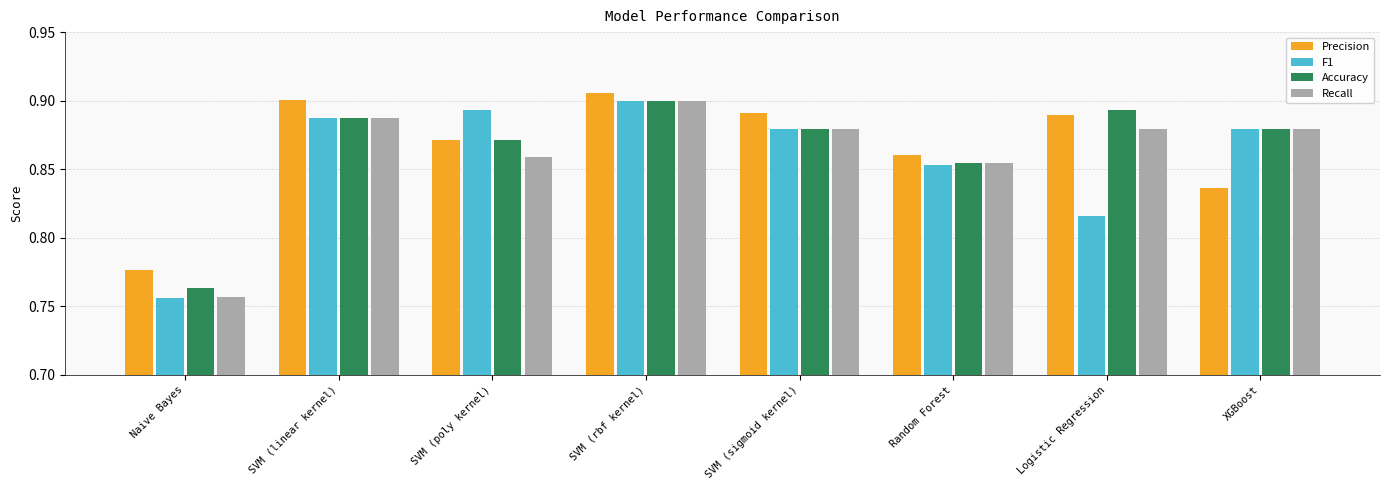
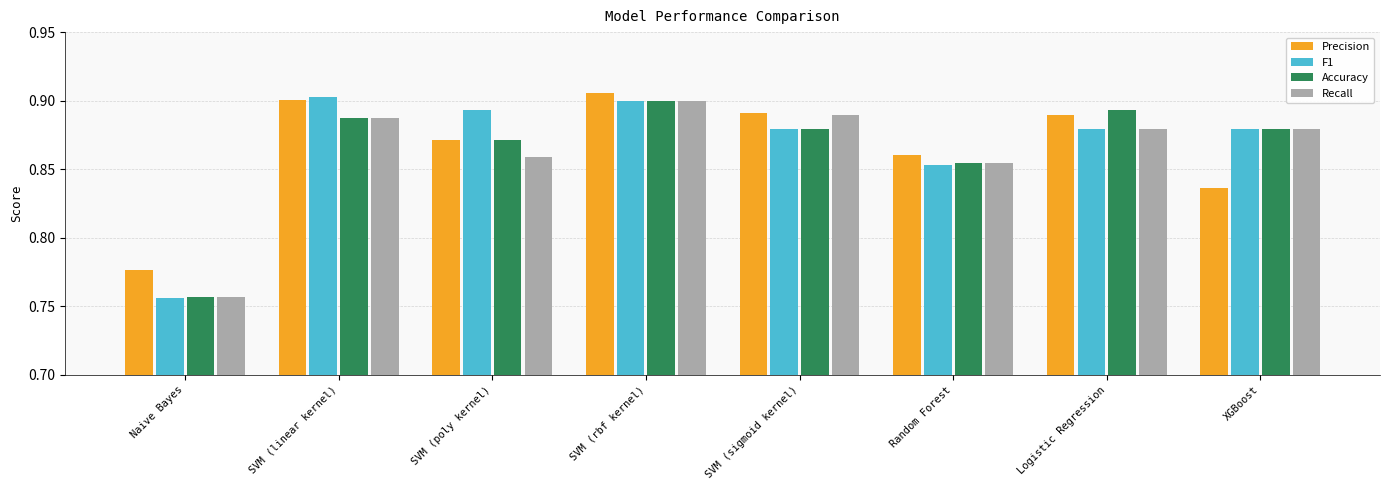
Accuracy, Naive Bayes: 0.763 -> 0.757
F1, SVM (linear kernel): 0.888 -> 0.903
Recall, SVM (sigmoid kernel): 0.879 -> 0.890
F1, Logistic Regression: 0.816 -> 0.880
